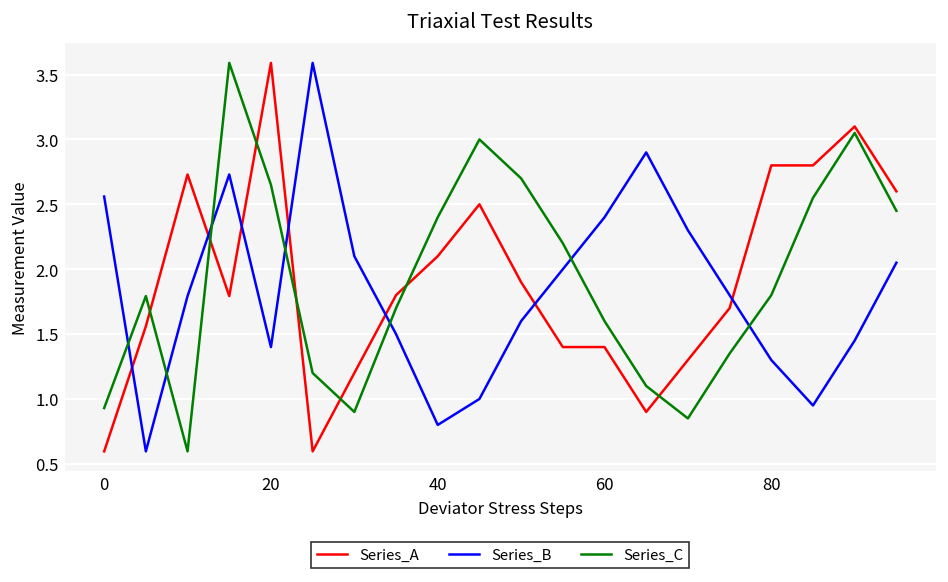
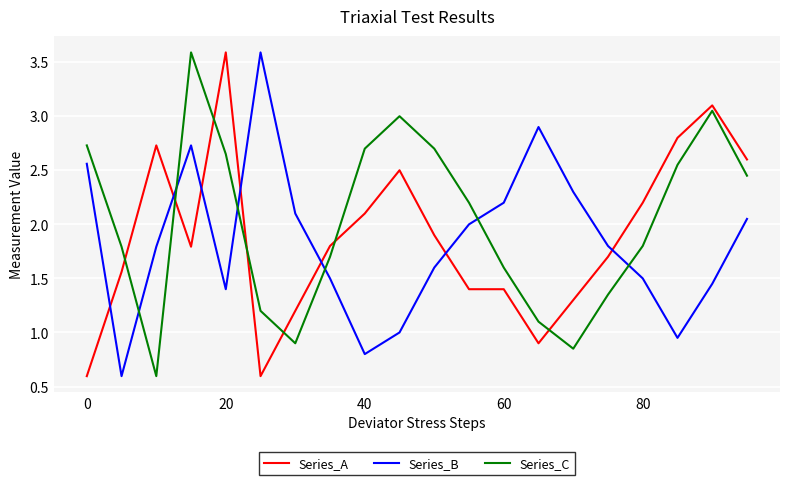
Series_C, 0: 0.93 -> 2.73
Series_C, 40: 2.4 -> 2.7
Series_B, 60: 2.4 -> 2.2
Series_A, 80: 2.8 -> 2.2
Series_B, 80: 1.3 -> 1.5
